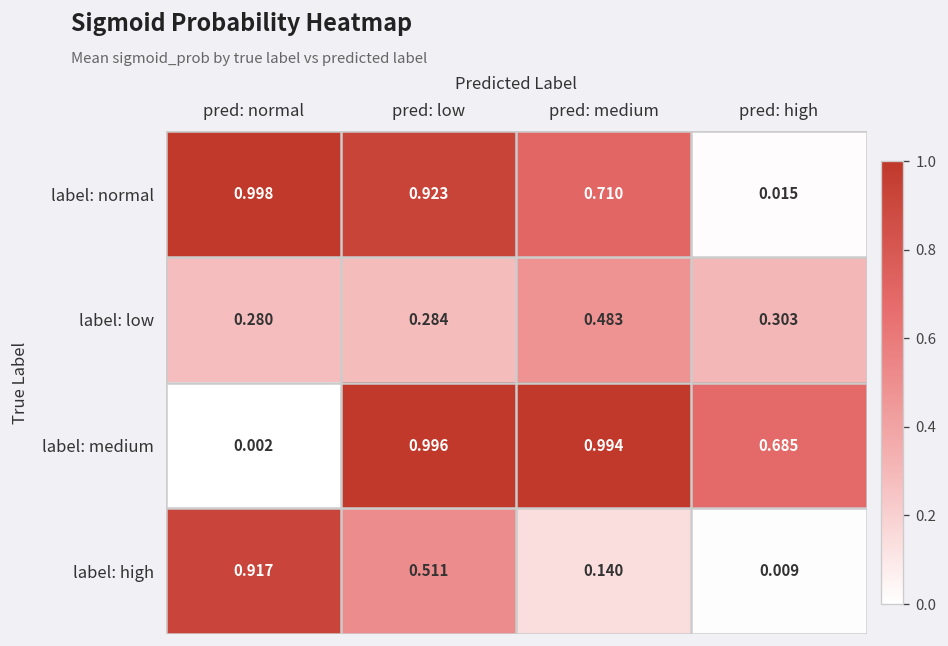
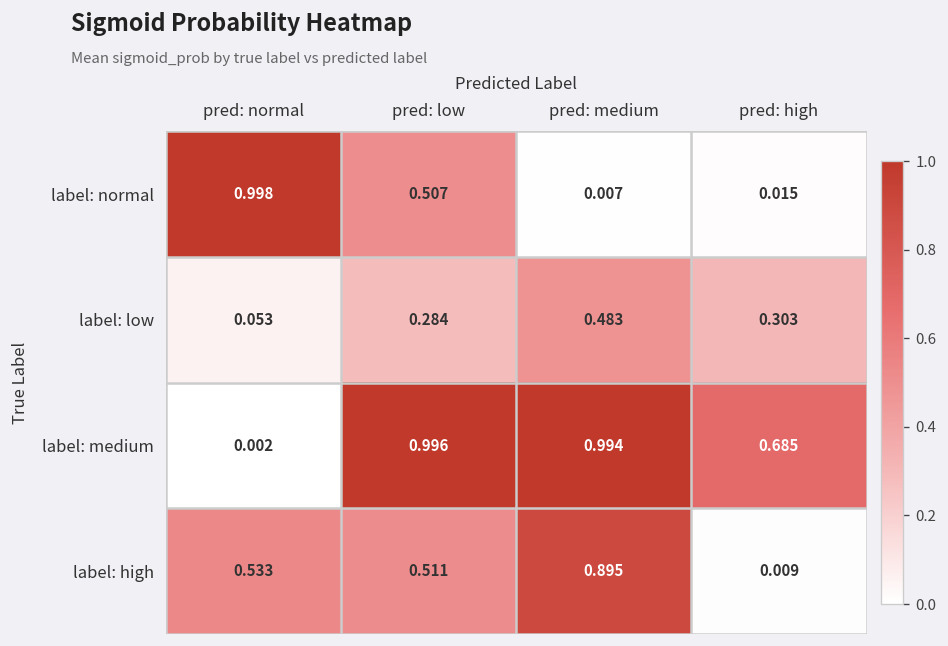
label: normal, pred: low: 0.923 -> 0.507
label: normal, pred: medium: 0.710 -> 0.007
label: low, pred: normal: 0.280 -> 0.053
label: high, pred: normal: 0.917 -> 0.533
label: high, pred: medium: 0.140 -> 0.895
